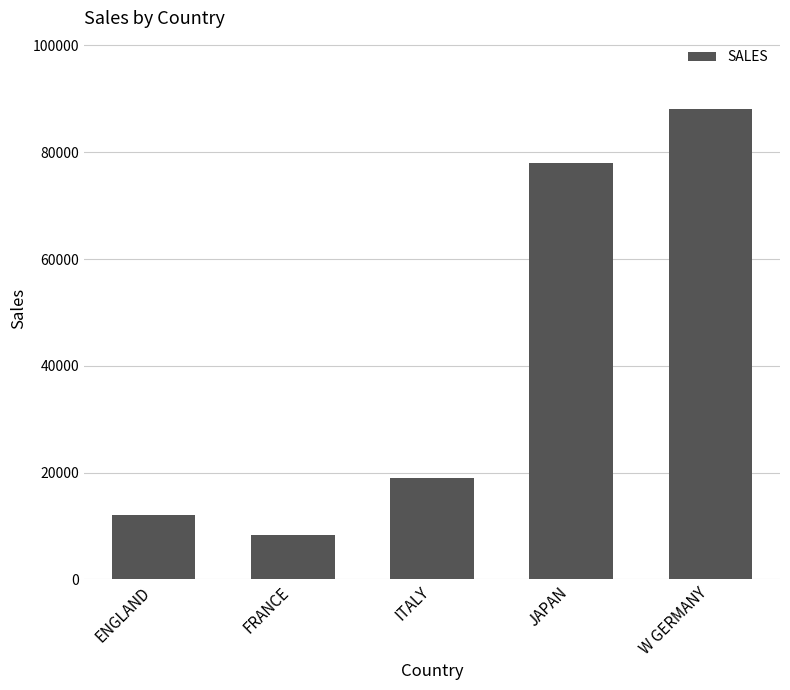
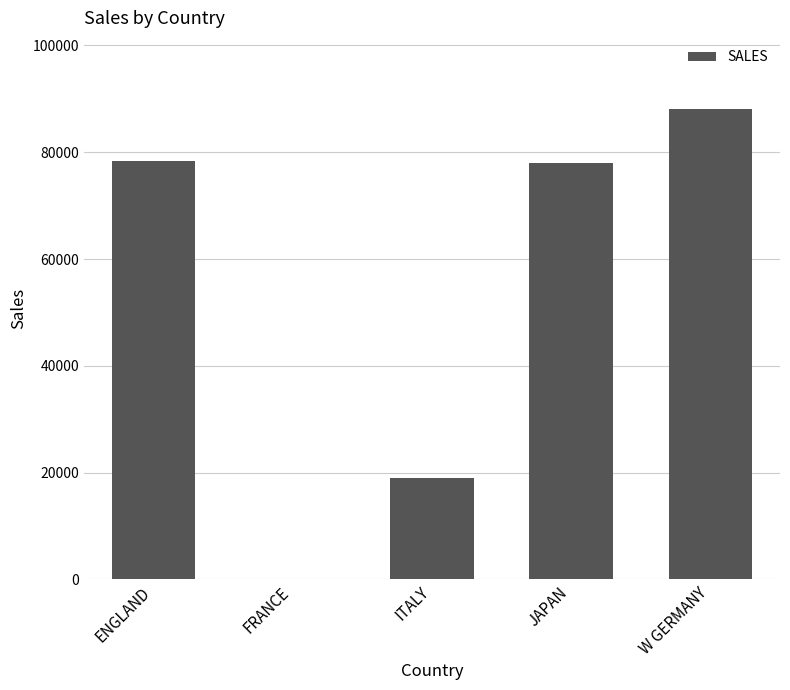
ENGLAND: 12000 -> 78000
FRANCE: 8000 -> 0
